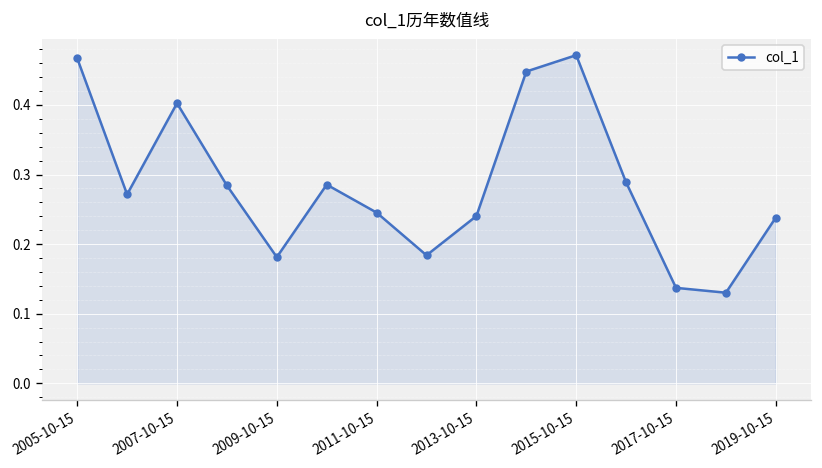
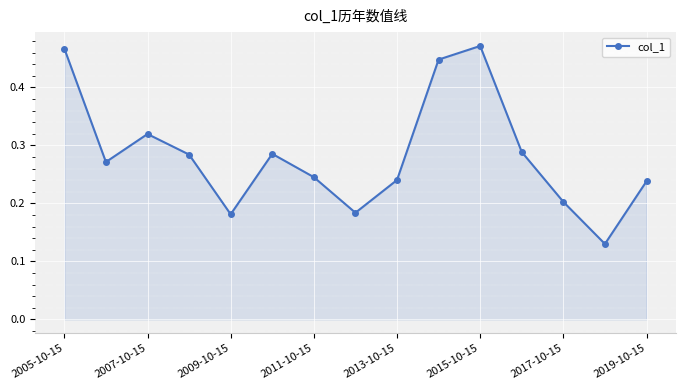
2007-10-15: 0.40 -> 0.32
2017-10-15: 0.14 -> 0.20
